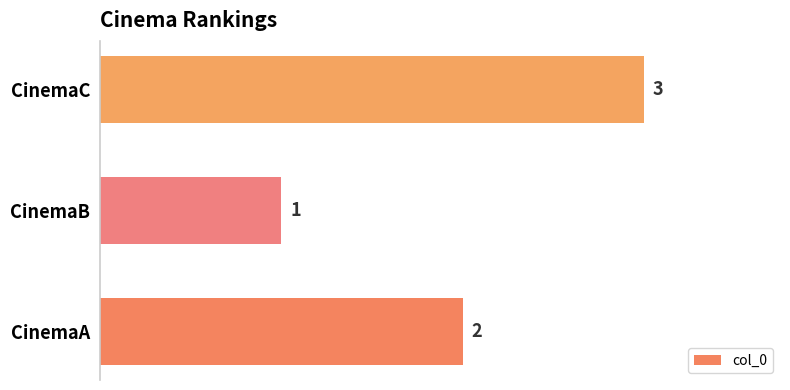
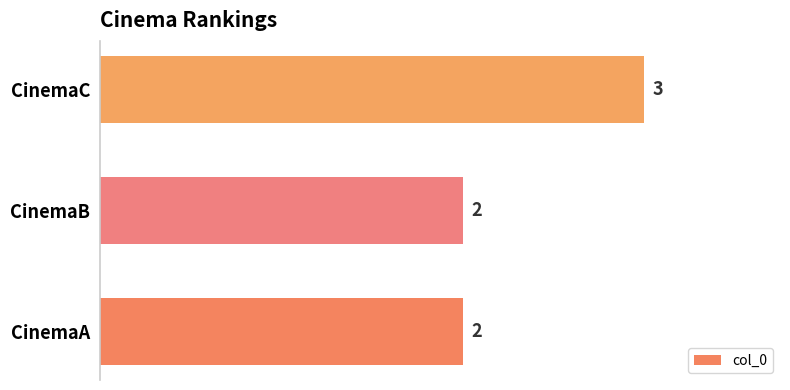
CinemaB: 1 -> 2
